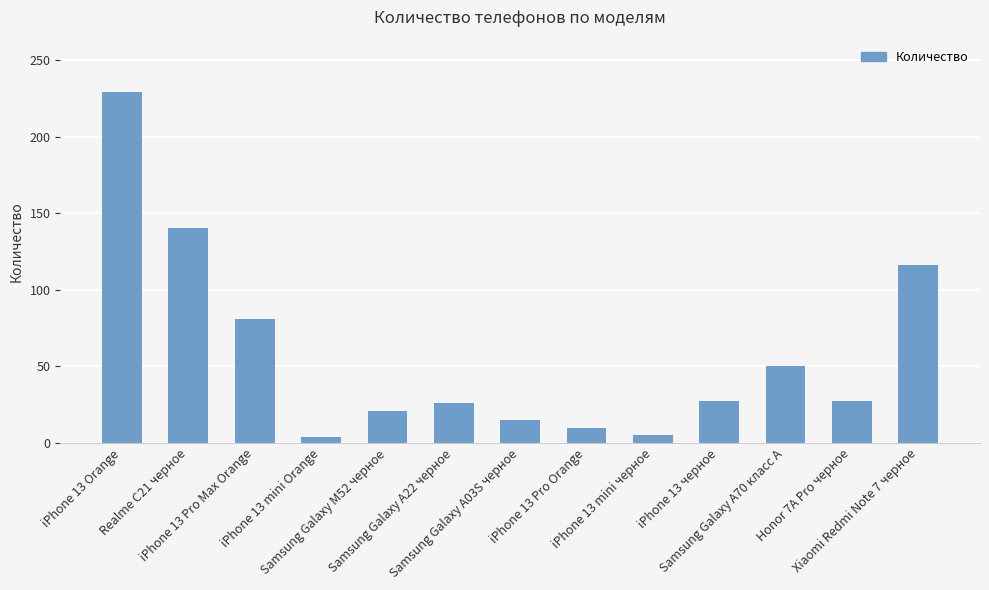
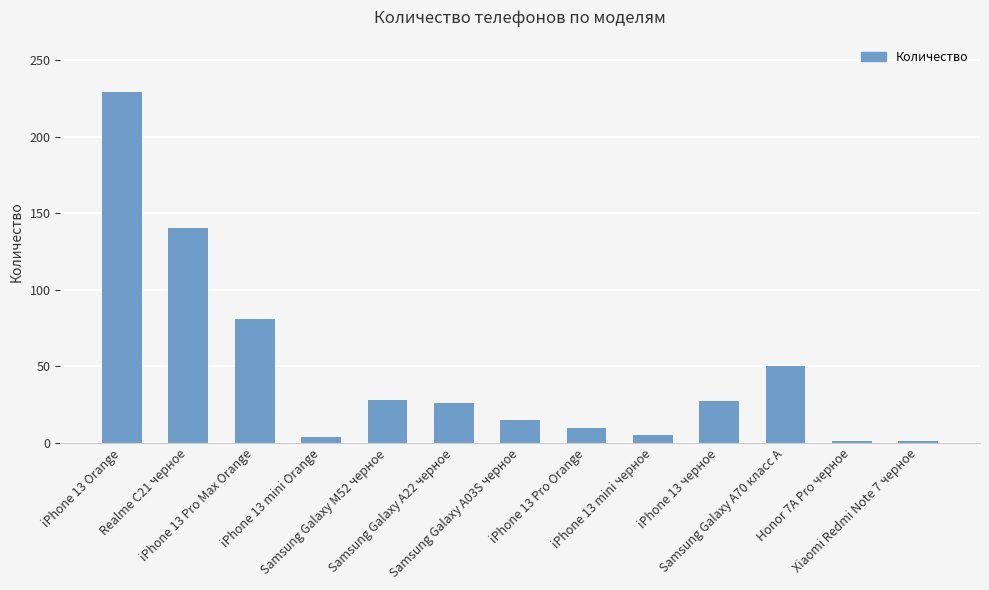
Samsung Galaxy M52 черное: 21 -> 28
Honor 7A Pro черное: 27 -> 1
Xiaomi Redmi Note 7 черное: 116 -> 1
